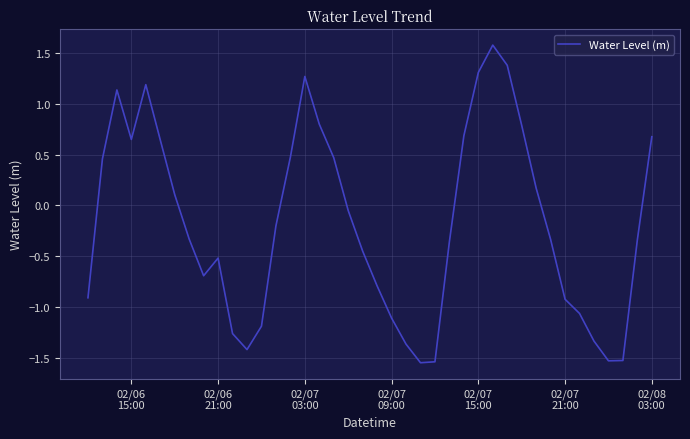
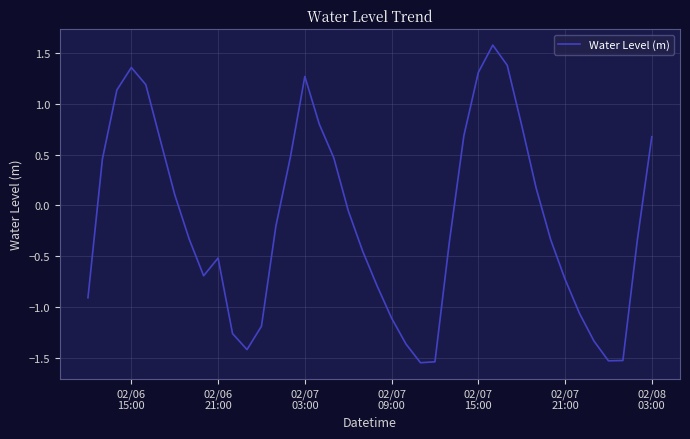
02/06 15:00: 0.65 -> 1.36
02/07 21:00: -0.93 -> -0.73
